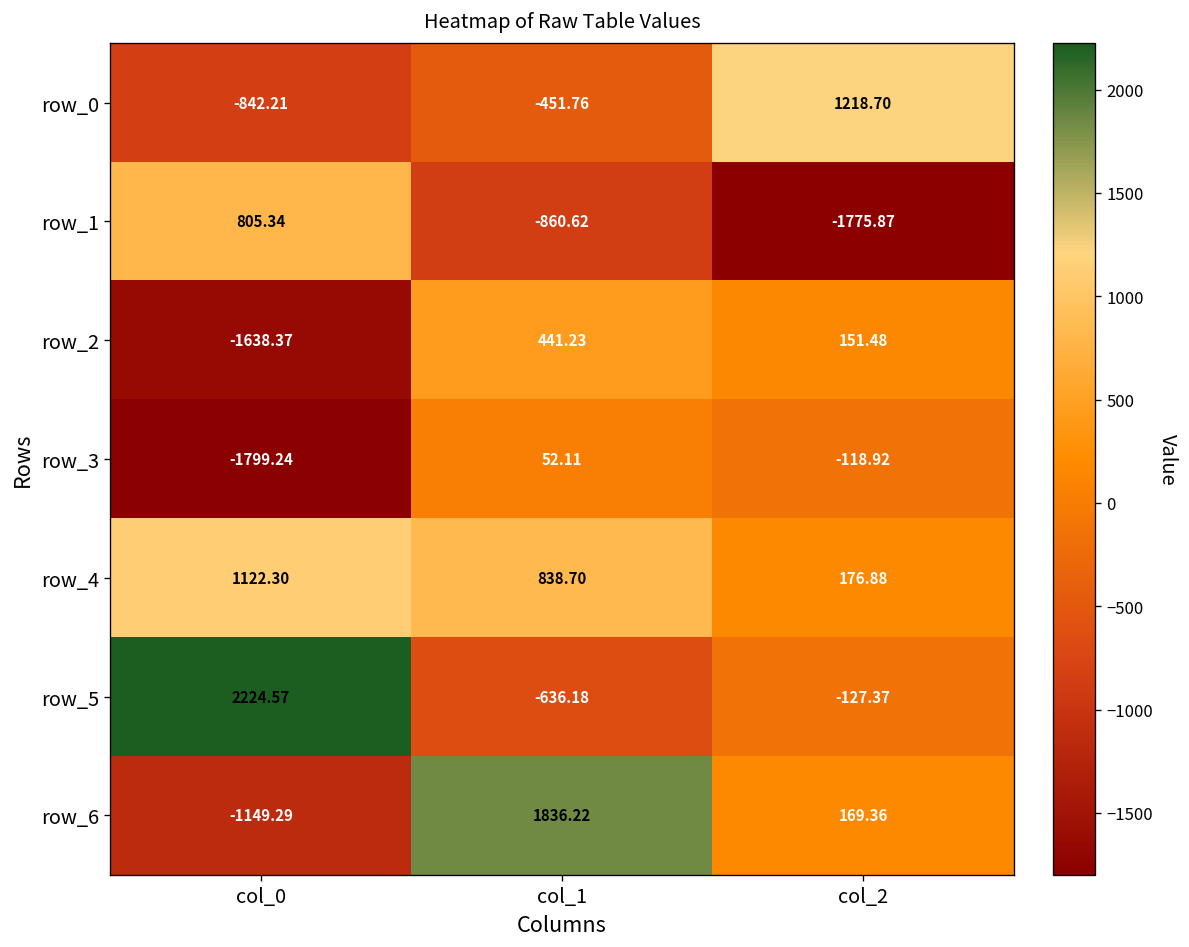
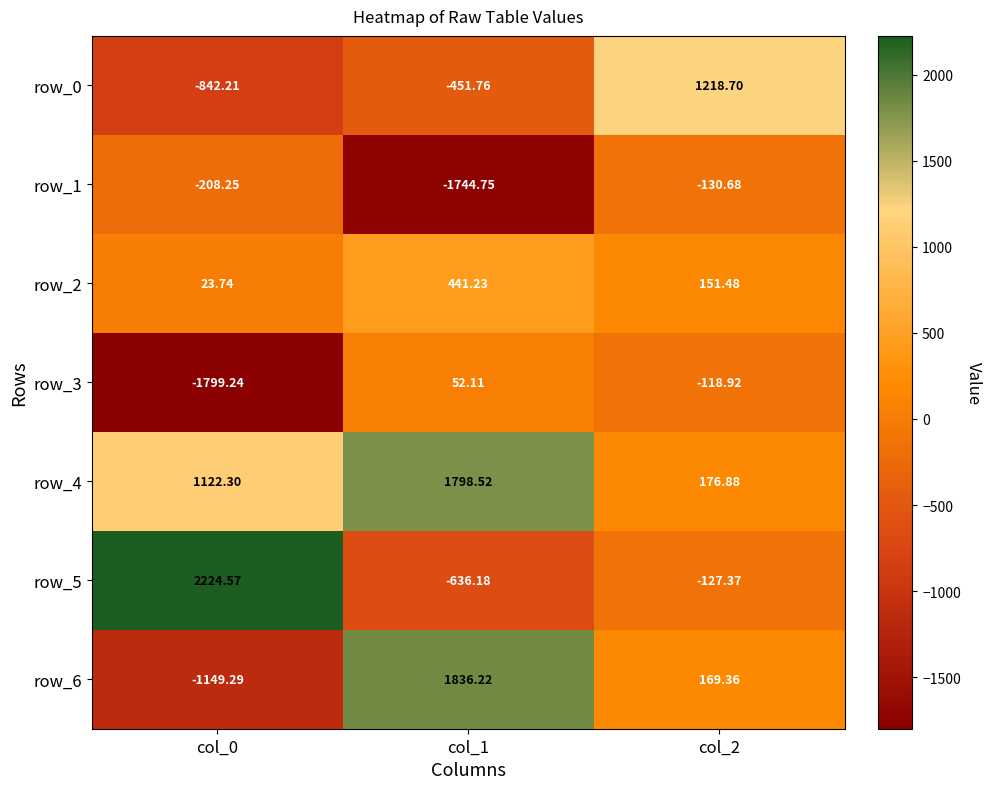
row_1, col_0: 805.34 -> -208.25
row_1, col_1: -860.62 -> -1744.75
row_1, col_2: -1775.87 -> -130.68
row_2, col_0: -1638.37 -> 23.74
row_4, col_1: 838.70 -> 1798.52
